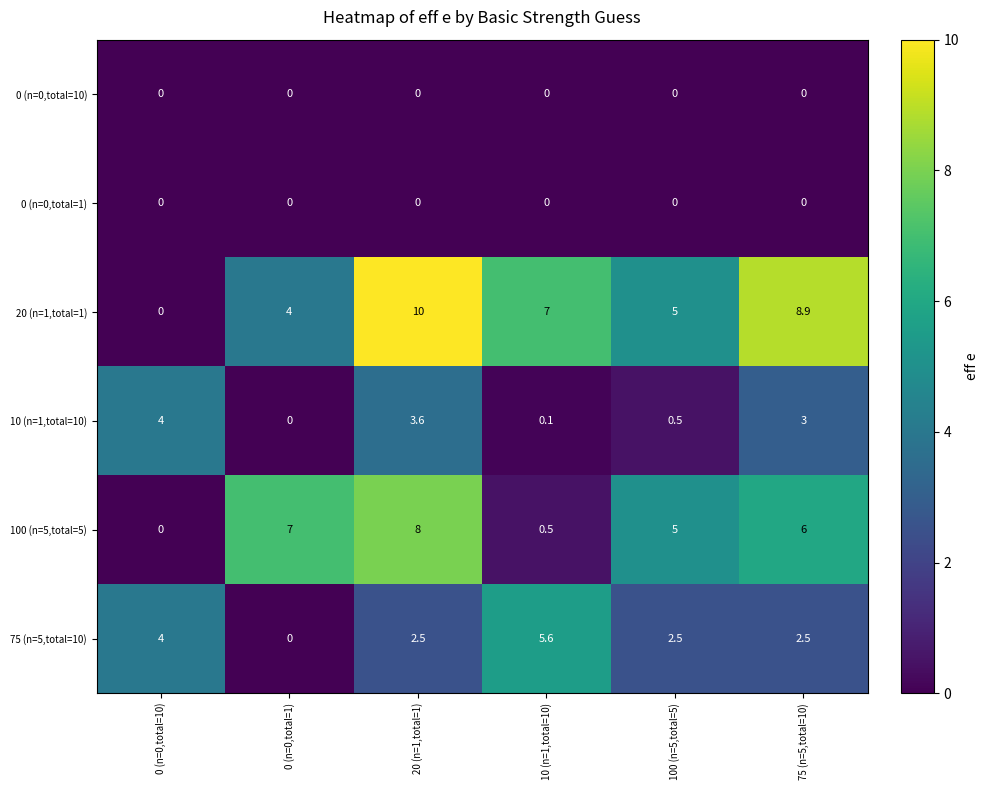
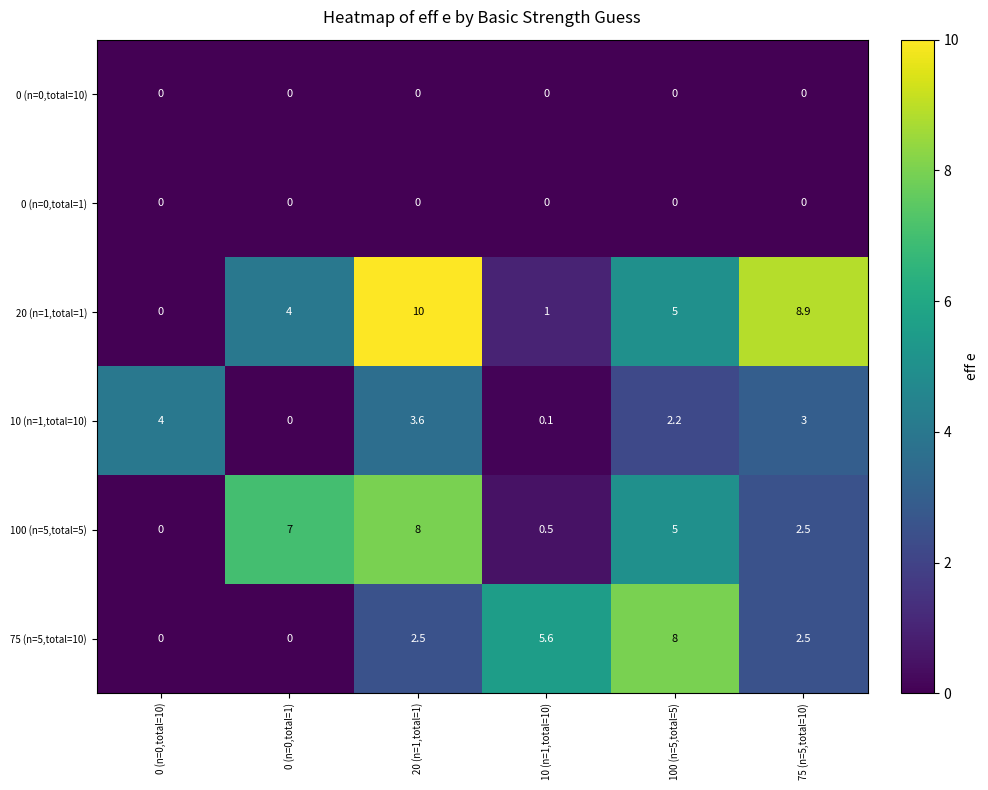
20 (n=1,total=1), 10 (n=1,total=10): 7 -> 1
10 (n=1,total=10), 100 (n=5,total=5): 0.5 -> 2.2
100 (n=5,total=5), 75 (n=5,total=10): 6 -> 2.5
75 (n=5,total=10), 0 (n=0,total=10): 4 -> 0
75 (n=5,total=10), 100 (n=5,total=5): 2.5 -> 8
